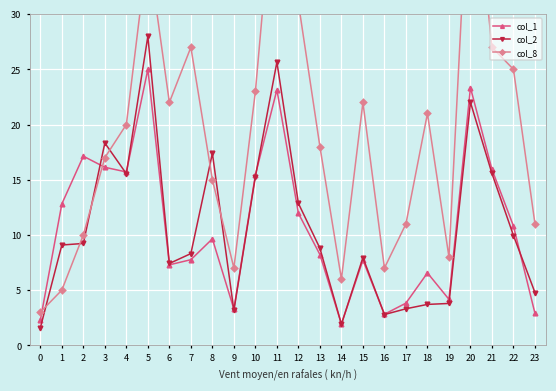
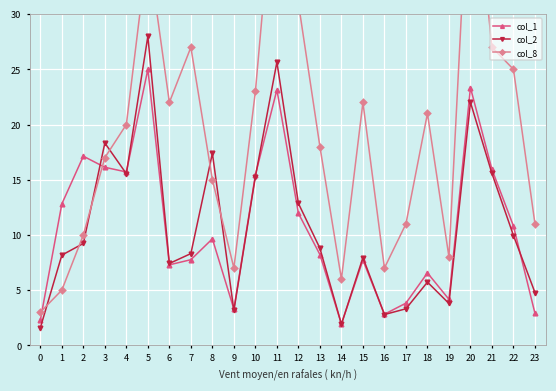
col_2, 1: 9.1 -> 8.2
col_2, 18: 3.7 -> 5.7
